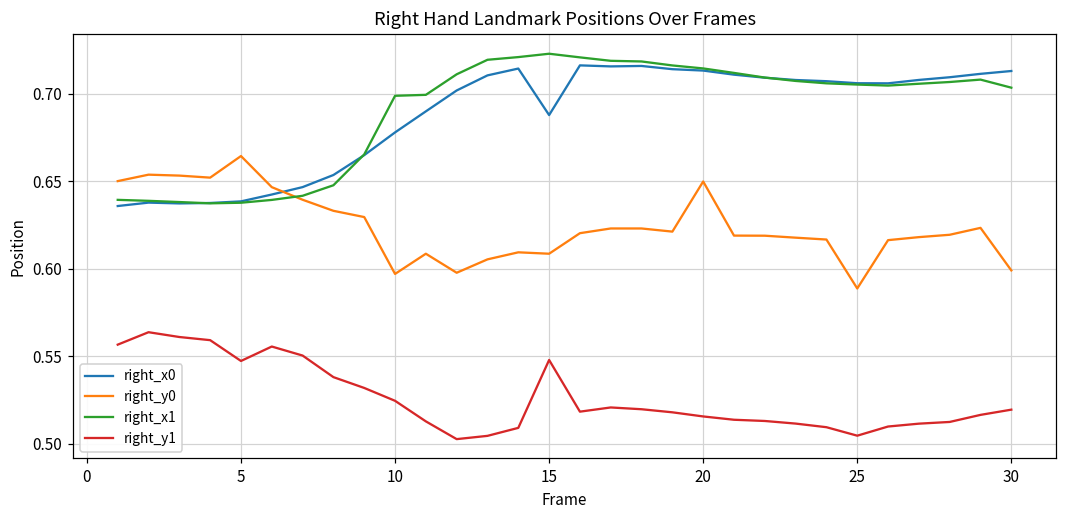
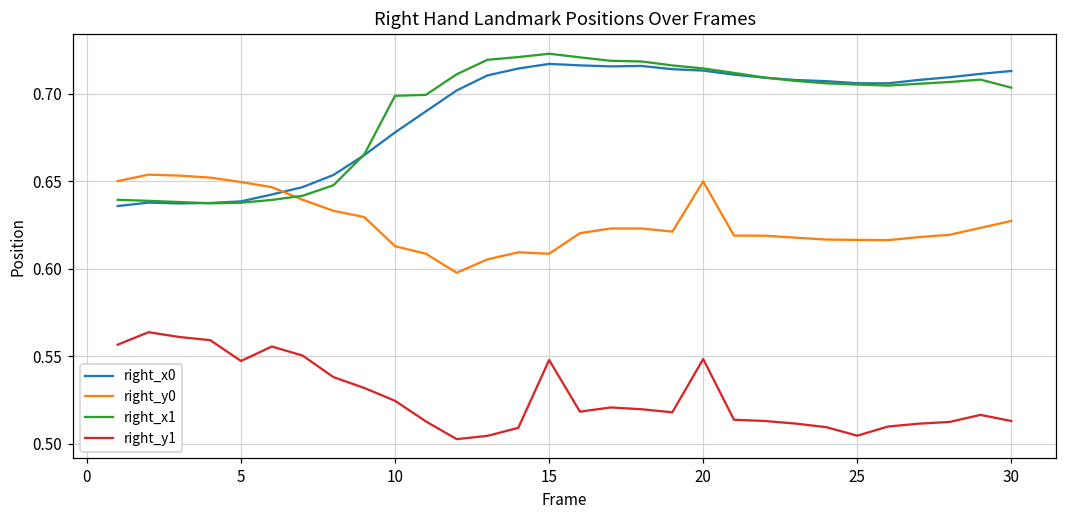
right_y0, 5: 0.664 -> 0.650
right_y0, 10: 0.597 -> 0.613
right_x0, 15: 0.688 -> 0.717
right_y1, 20: 0.516 -> 0.549
right_y0, 25: 0.589 -> 0.617
right_y0, 30: 0.599 -> 0.627
right_y1, 30: 0.520 -> 0.513
